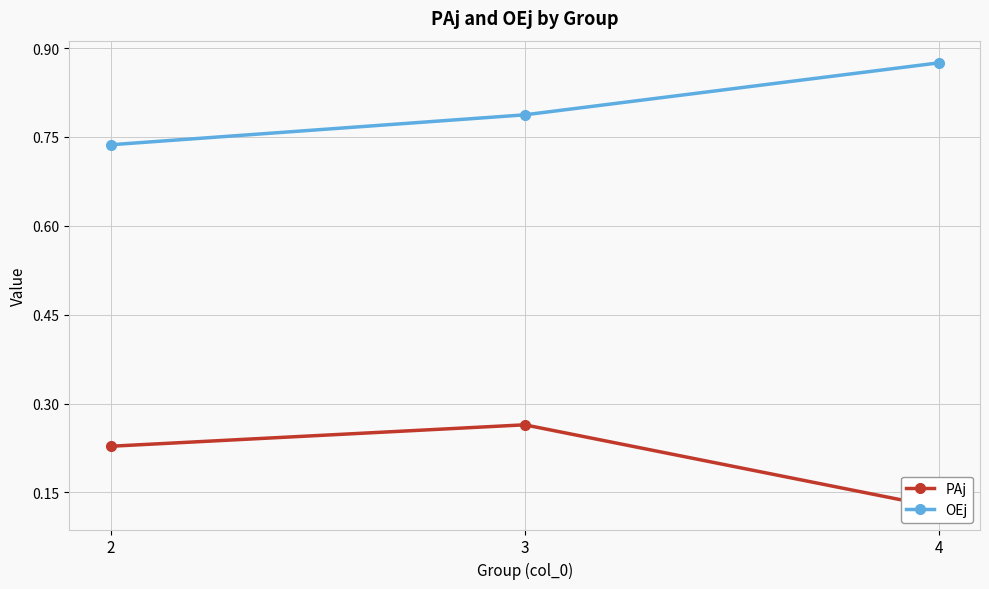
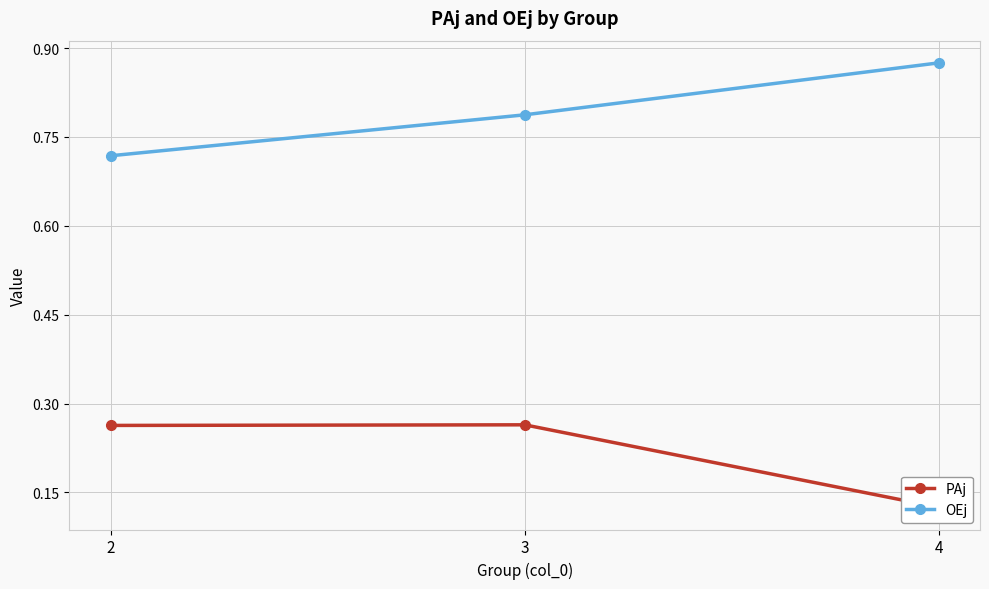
PAj, 2: 0.23 -> 0.26
OEj, 2: 0.74 -> 0.72
